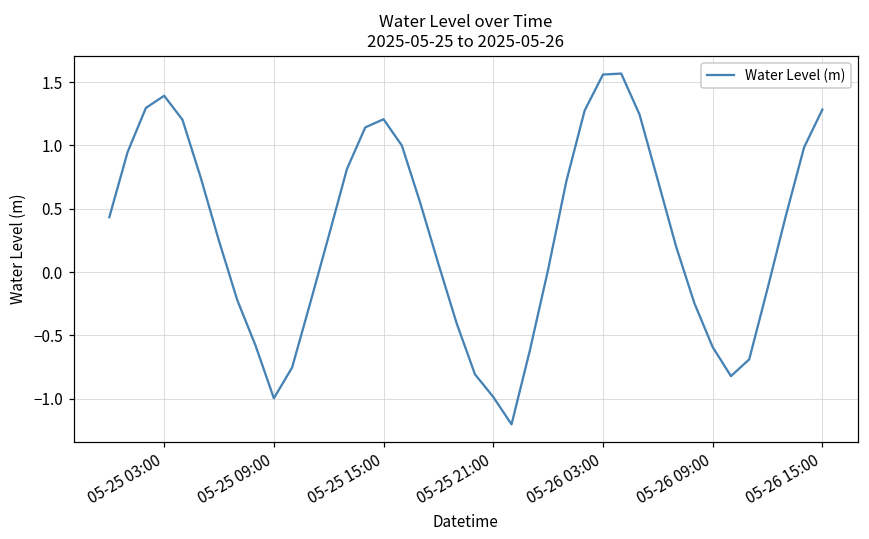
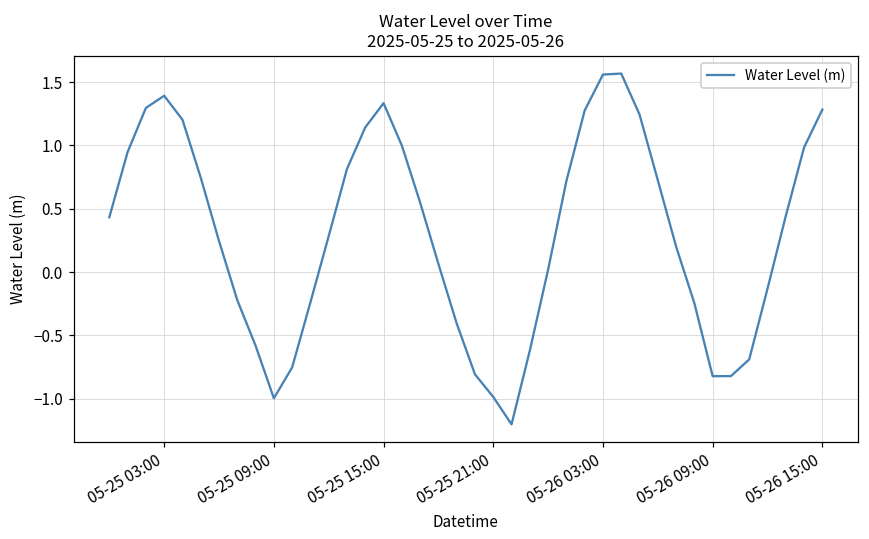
05-25 15:00: 1.21 -> 1.33
05-26 09:00: -0.59 -> -0.82
